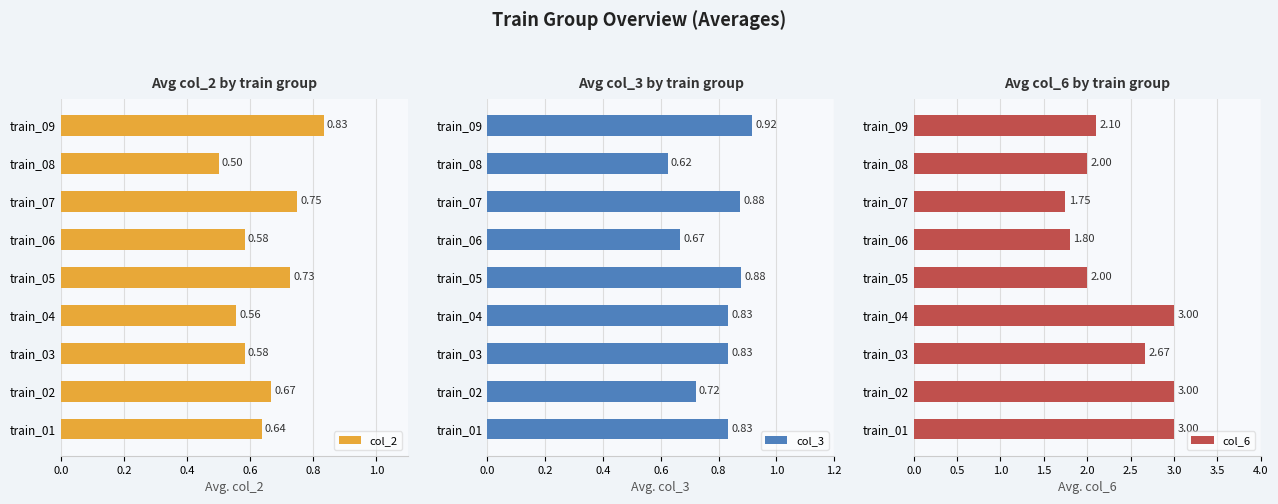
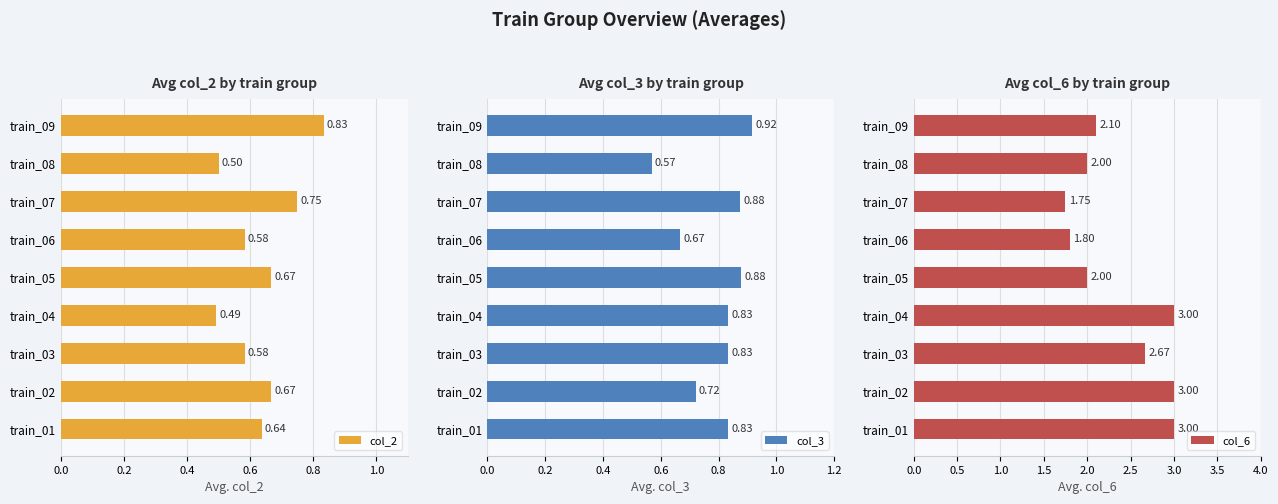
Avg col_2 by train group, train_05: 0.73 -> 0.67
Avg col_2 by train group, train_04: 0.56 -> 0.49
Avg col_3 by train group, train_08: 0.62 -> 0.57
